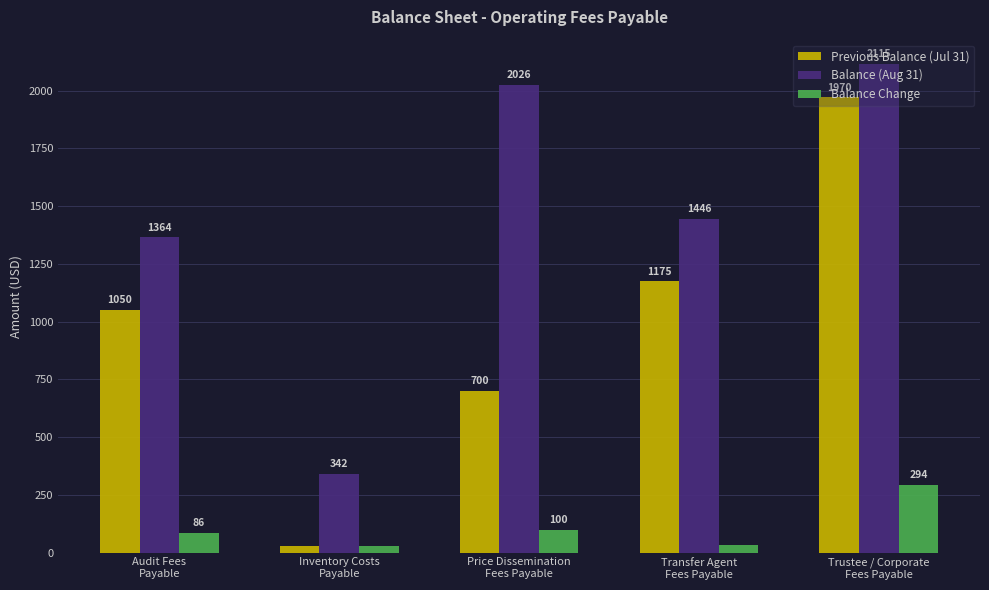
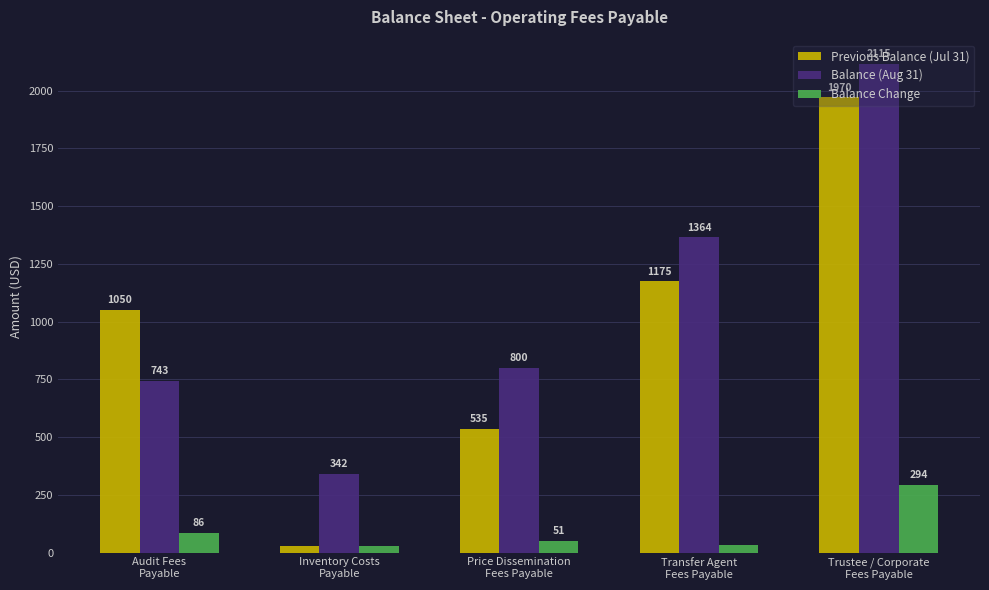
Balance (Aug 31), Audit Fees Payable: 1364 -> 743
Previous Balance (Jul 31), Price Dissemination Fees Payable: 700 -> 535
Balance (Aug 31), Price Dissemination Fees Payable: 2026 -> 800
Balance Change, Price Dissemination Fees Payable: 100 -> 51
Balance (Aug 31), Transfer Agent Fees Payable: 1446 -> 1364
